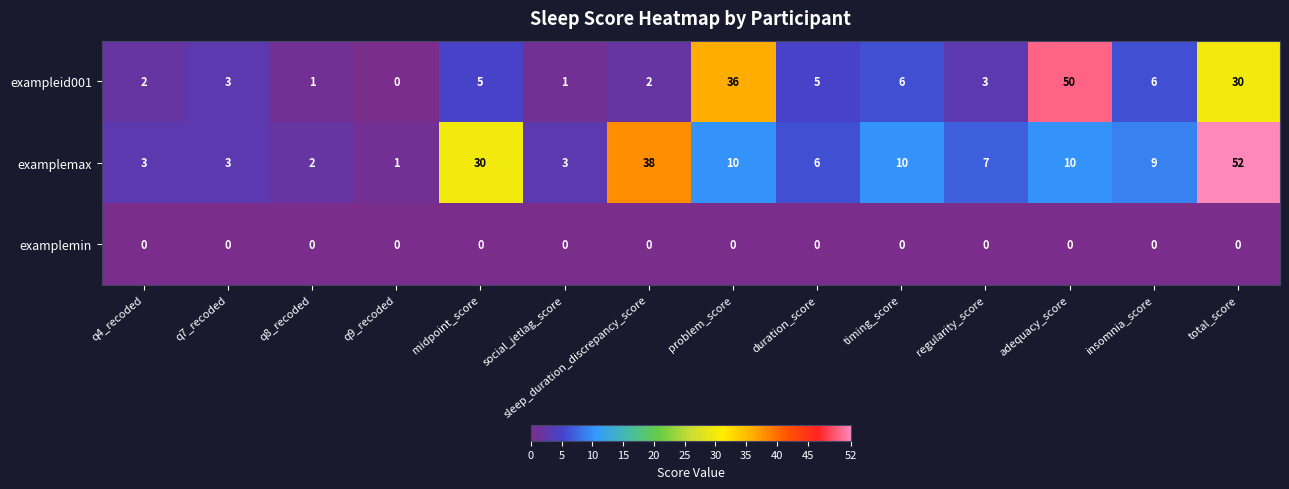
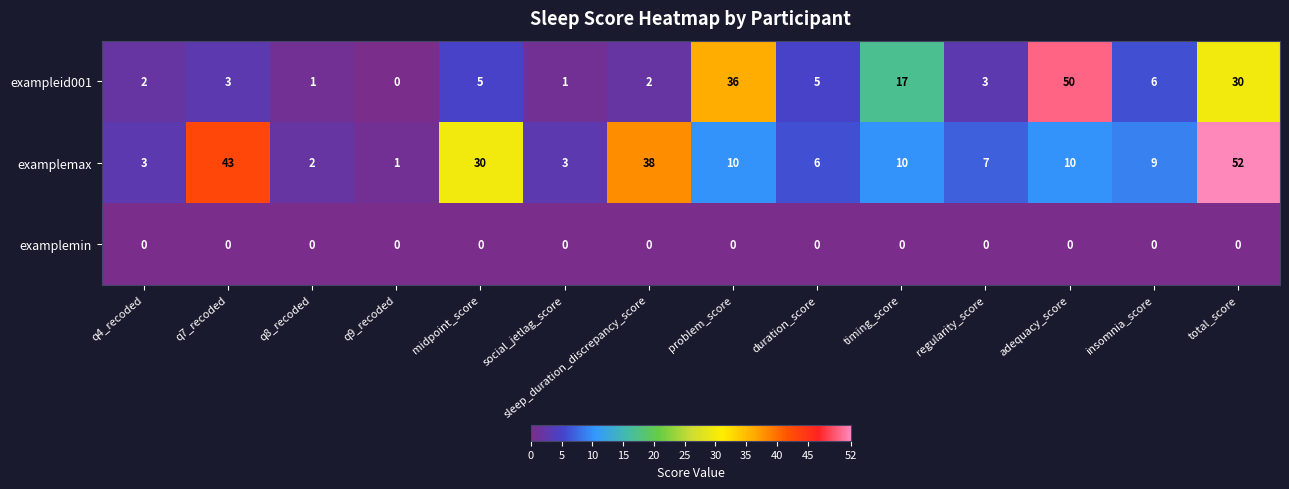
exampleid001, timing_score: 6 -> 17
examplemax, q7_recoded: 3 -> 43
